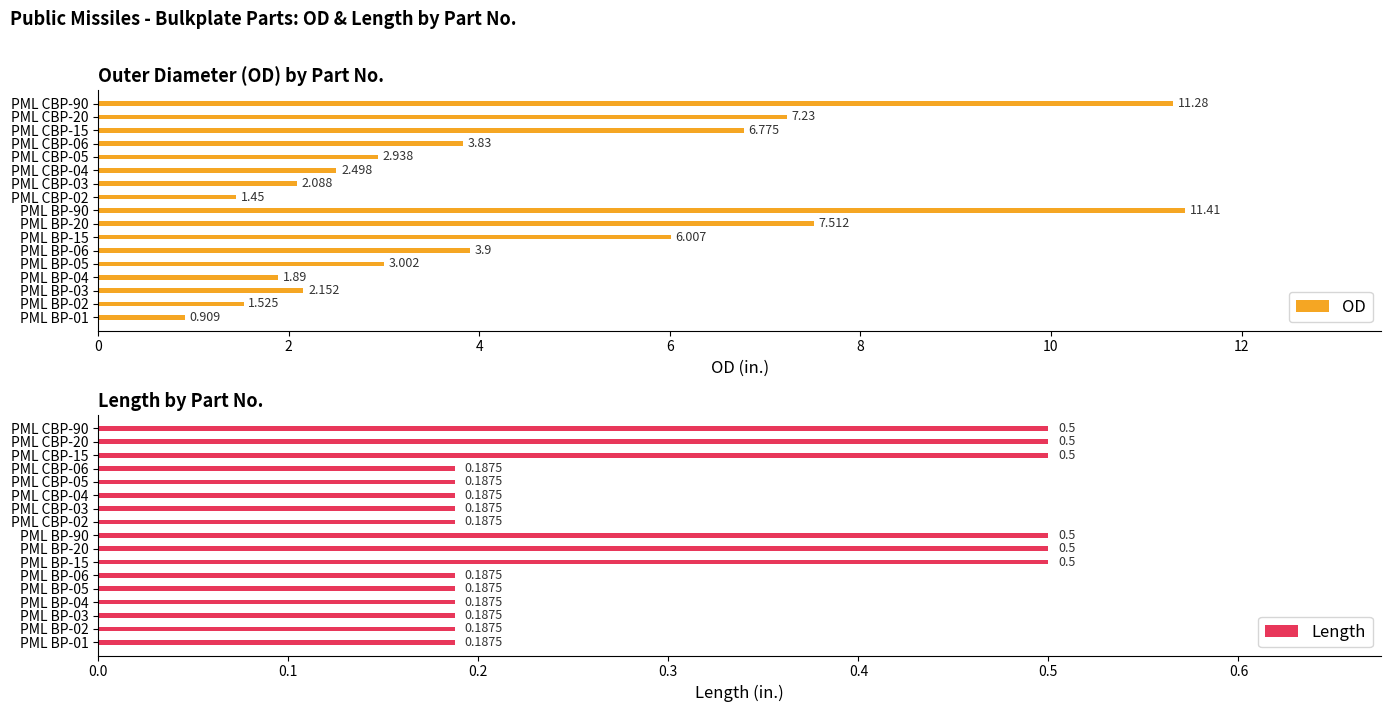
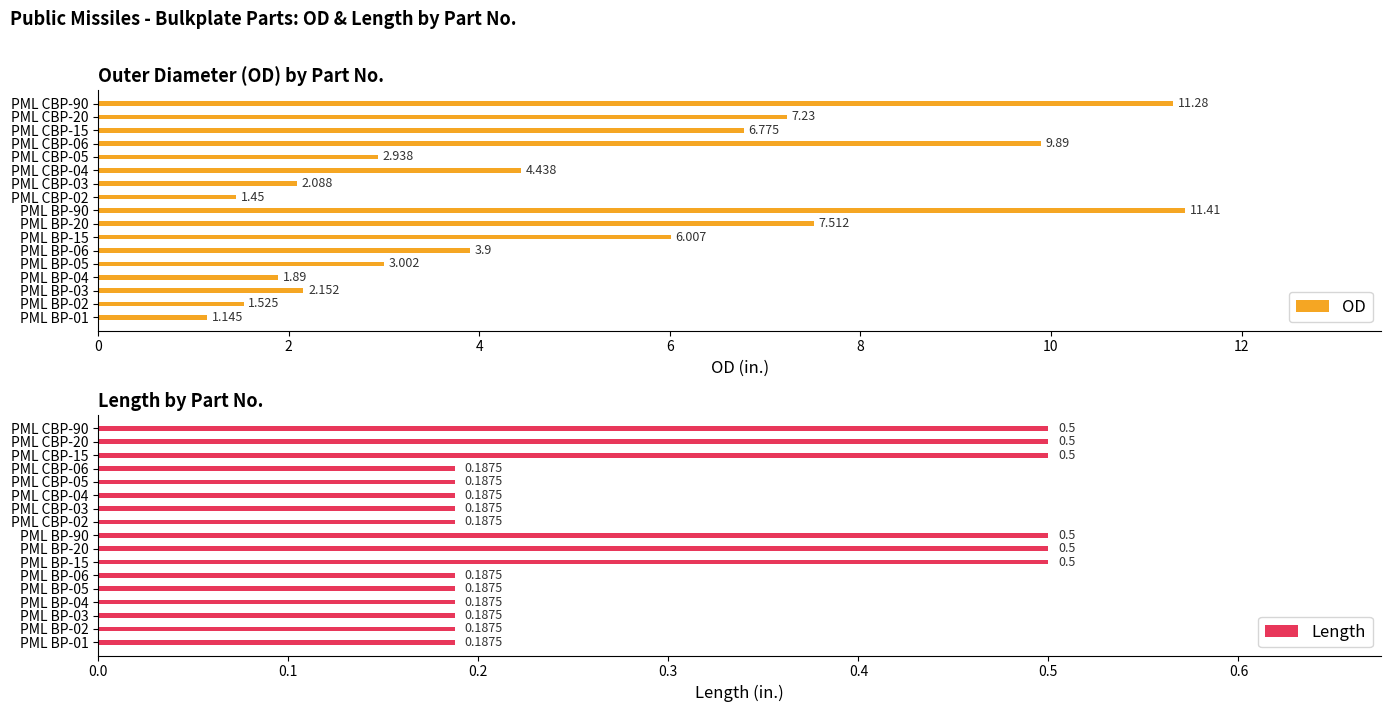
Outer Diameter (OD) by Part No., PML CBP-06: 3.83 -> 9.89
Outer Diameter (OD) by Part No., PML CBP-04: 2.498 -> 4.438
Outer Diameter (OD) by Part No., PML BP-01: 0.909 -> 1.145
